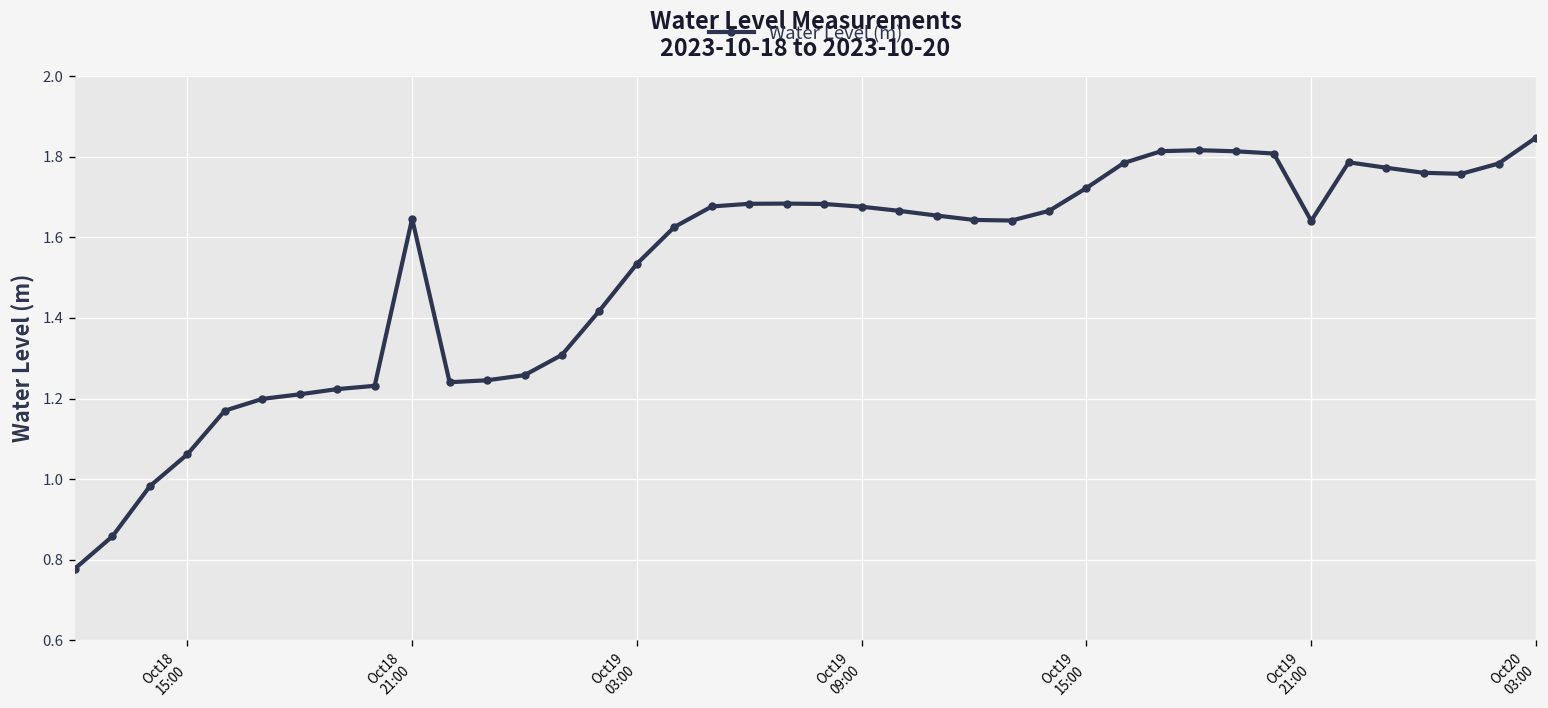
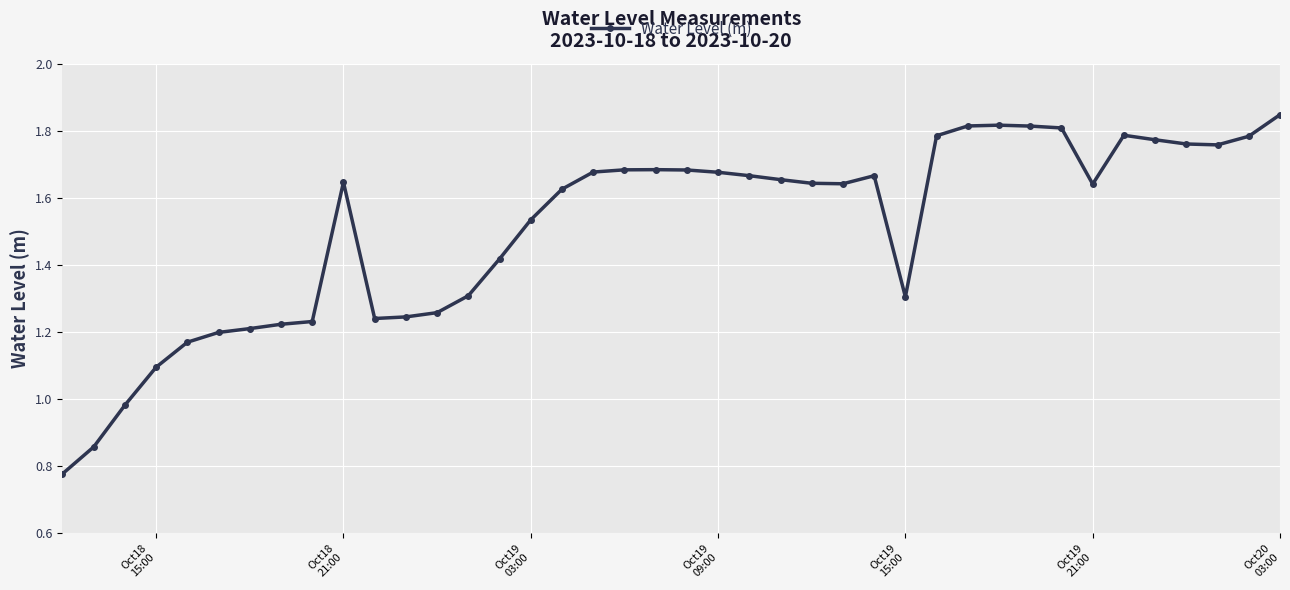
Oct18 15:00: 1.06 -> 1.10
Oct19 15:00: 1.72 -> 1.31
